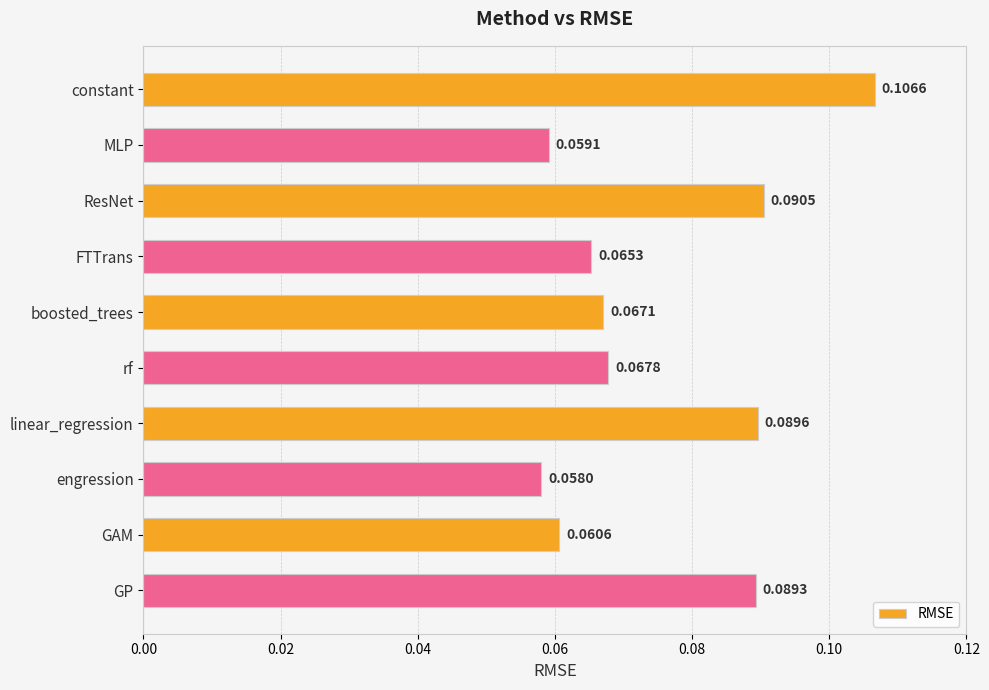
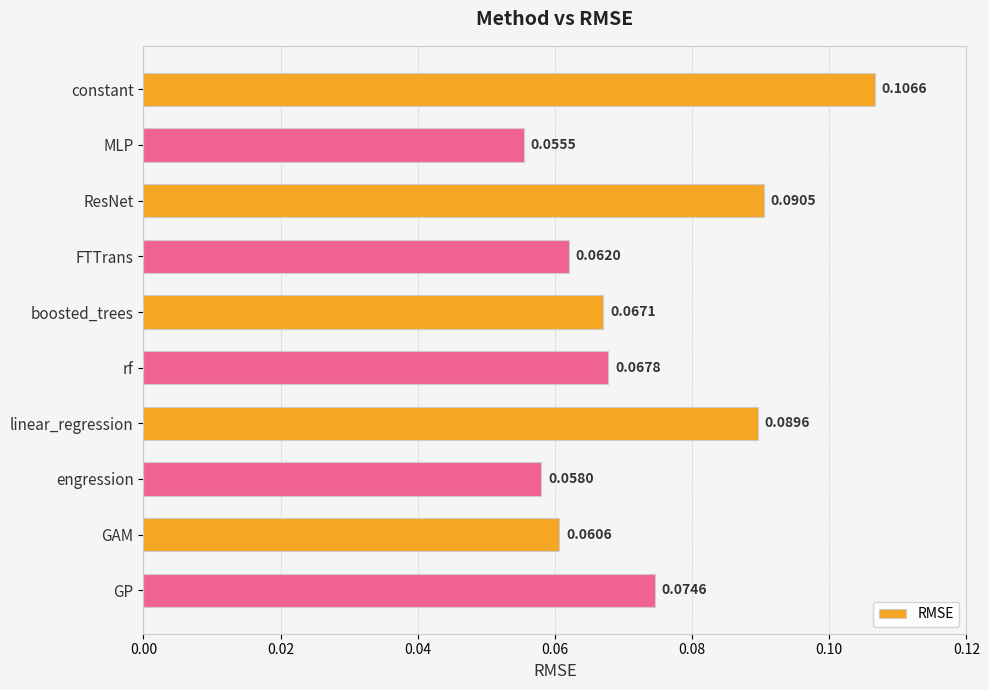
MLP: 0.0591 -> 0.0555
FTTrans: 0.0653 -> 0.0620
GP: 0.0893 -> 0.0746
